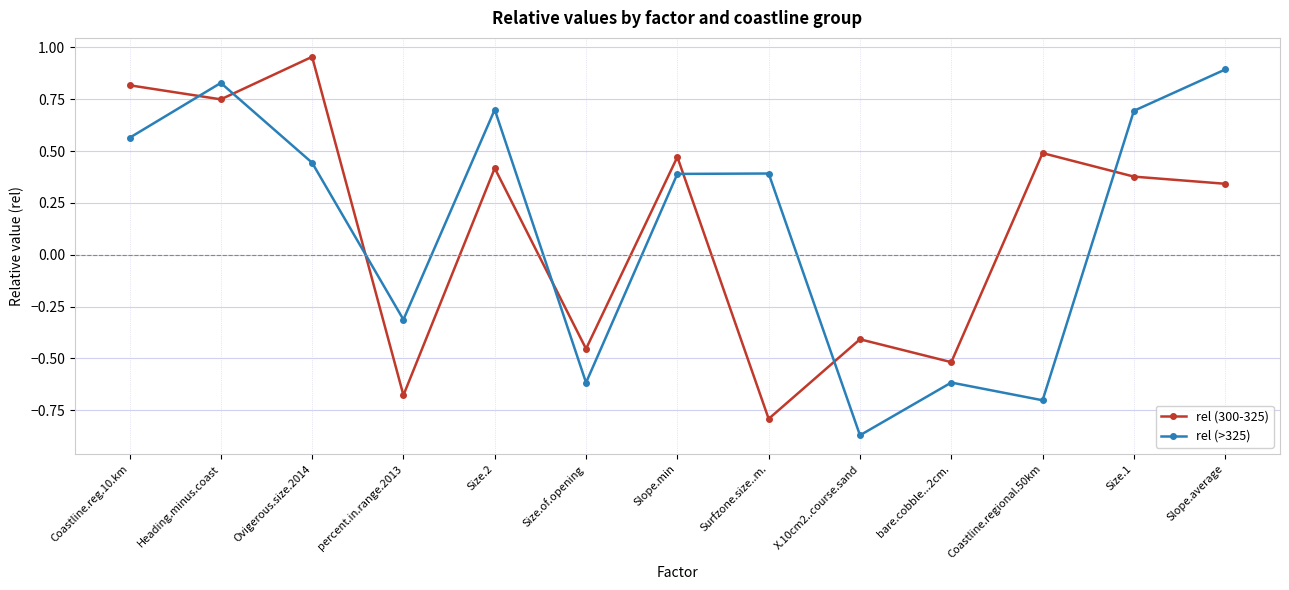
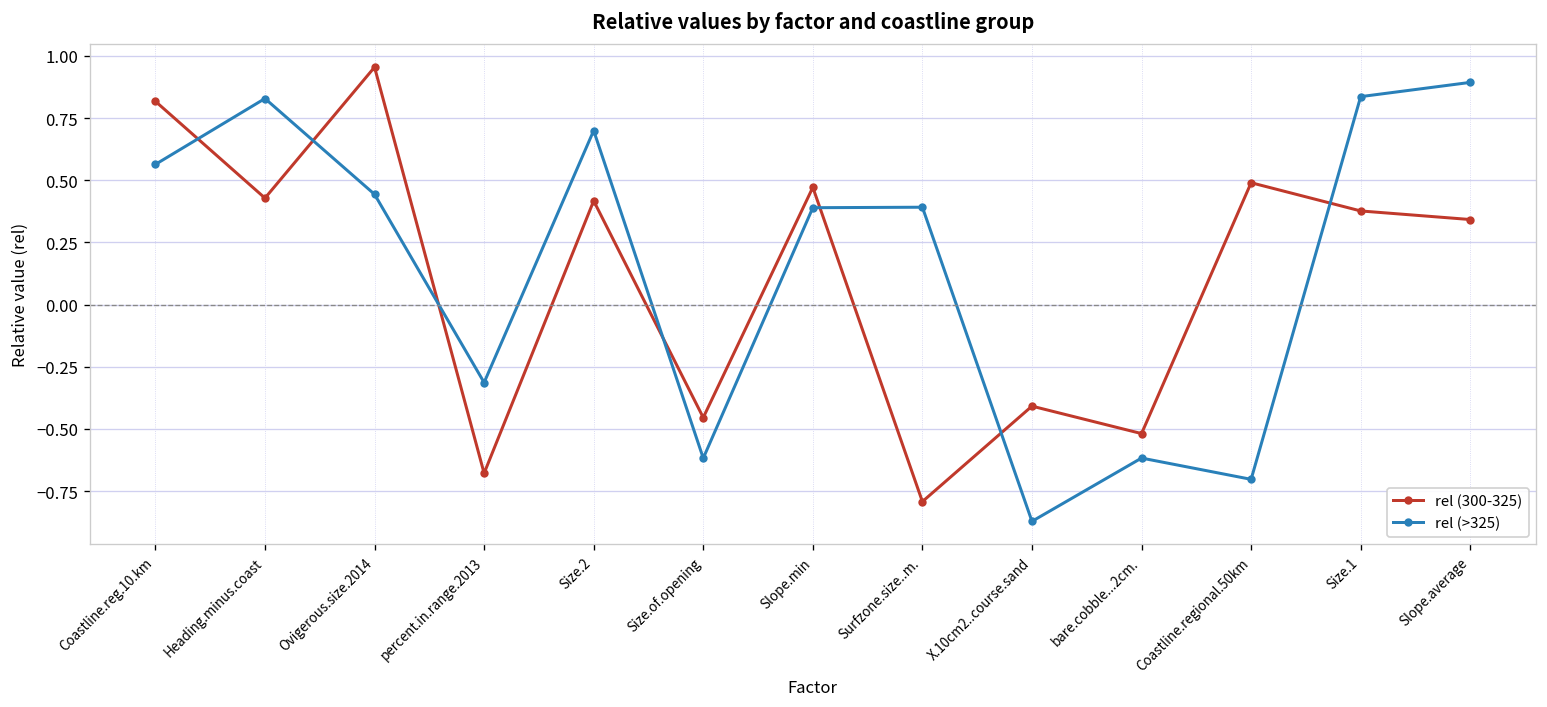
rel (300-325), Heading.minus.coast: 0.75 -> 0.43
rel (>325), Size.1: 0.69 -> 0.84
